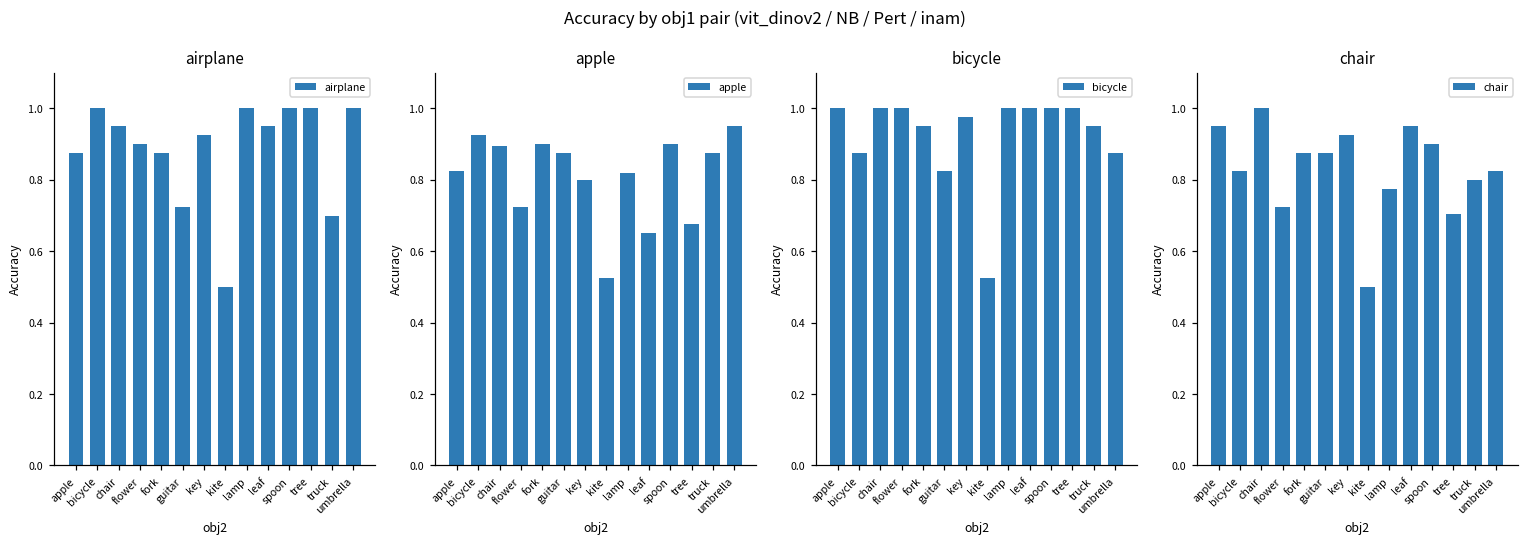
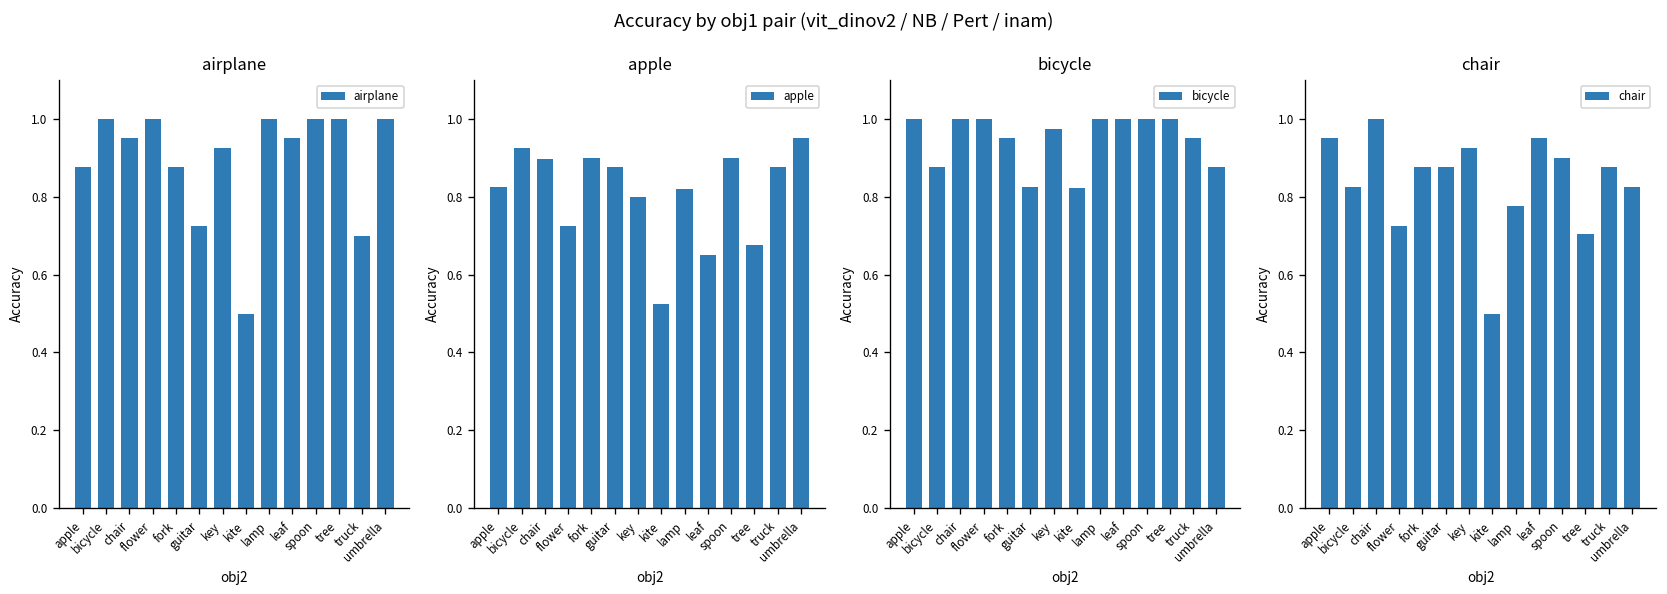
airplane, flower: 0.9 -> 1.0
bicycle, kite: 0.53 -> 0.82
chair, truck: 0.80 -> 0.88
